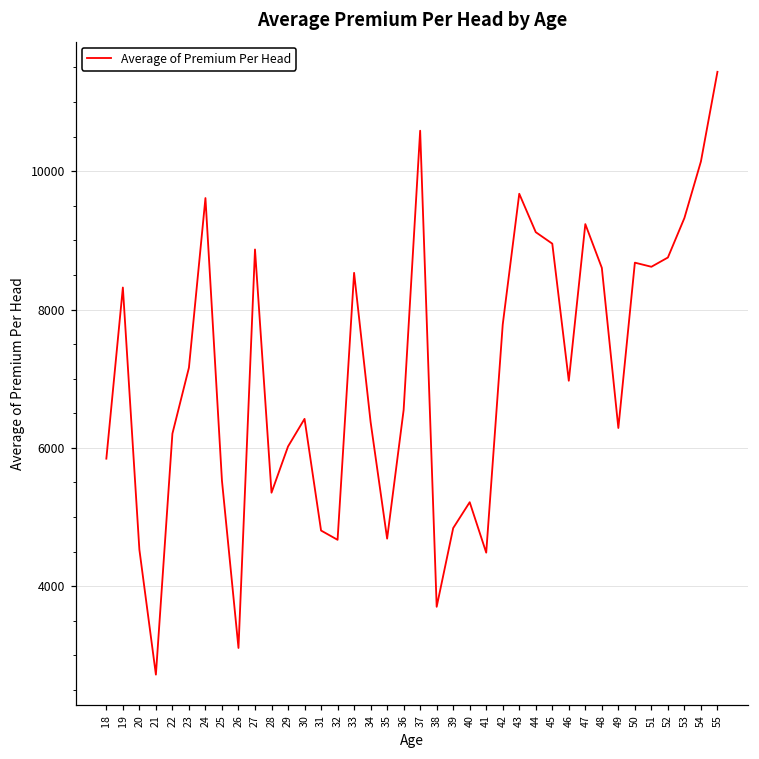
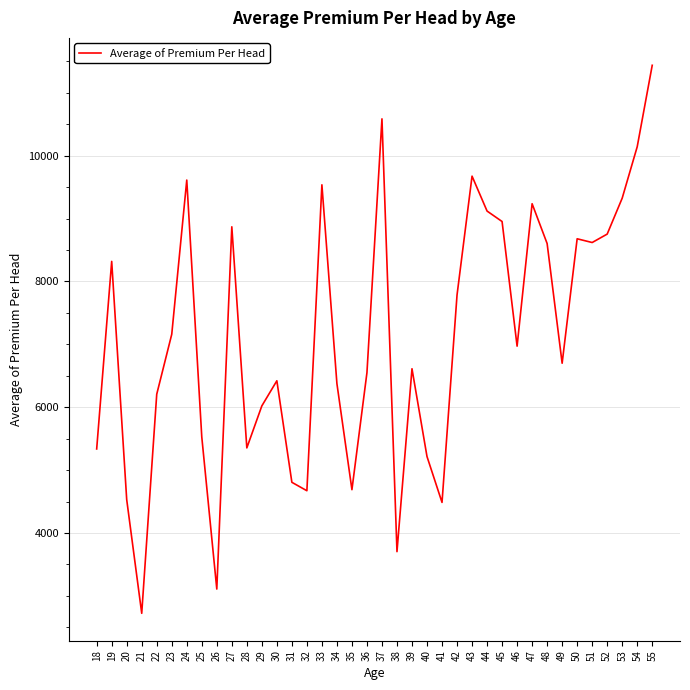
18: 5800 -> 5300
33: 8500 -> 9500
39: 4800 -> 6600
49: 6300 -> 6700
